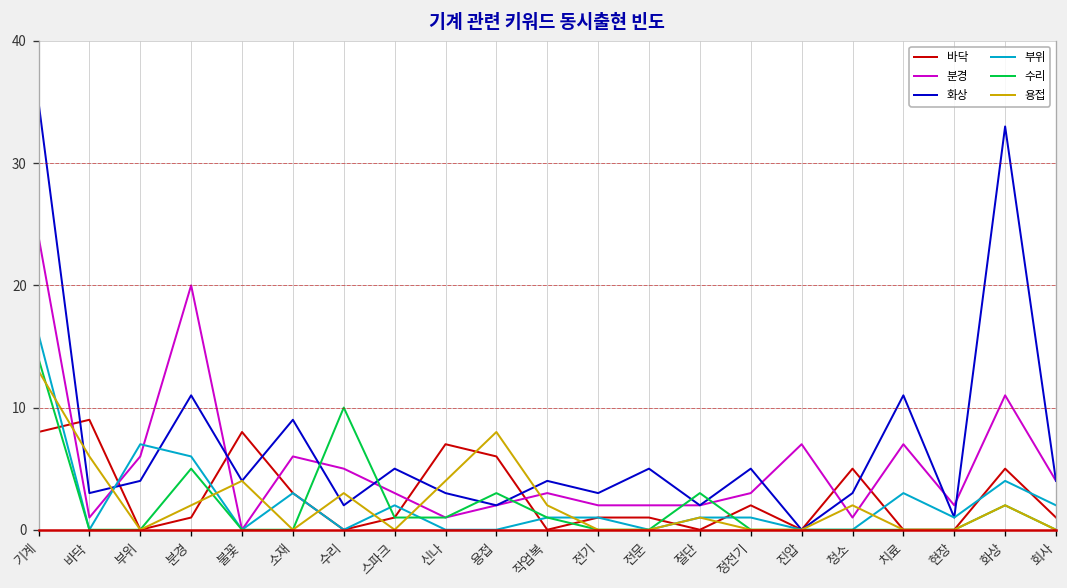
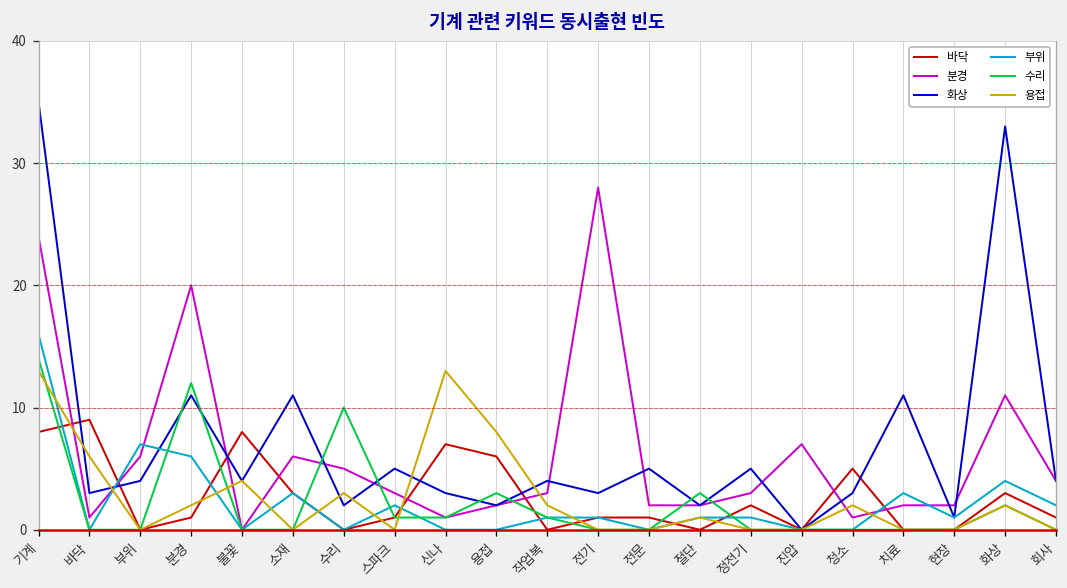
수리, 분경: 5 -> 12
화상, 소재: 9 -> 11
용접, 신나: 4 -> 13
분경, 전기: 2 -> 28
분경, 치료: 7 -> 2
바닥, 화상: 5 -> 3
